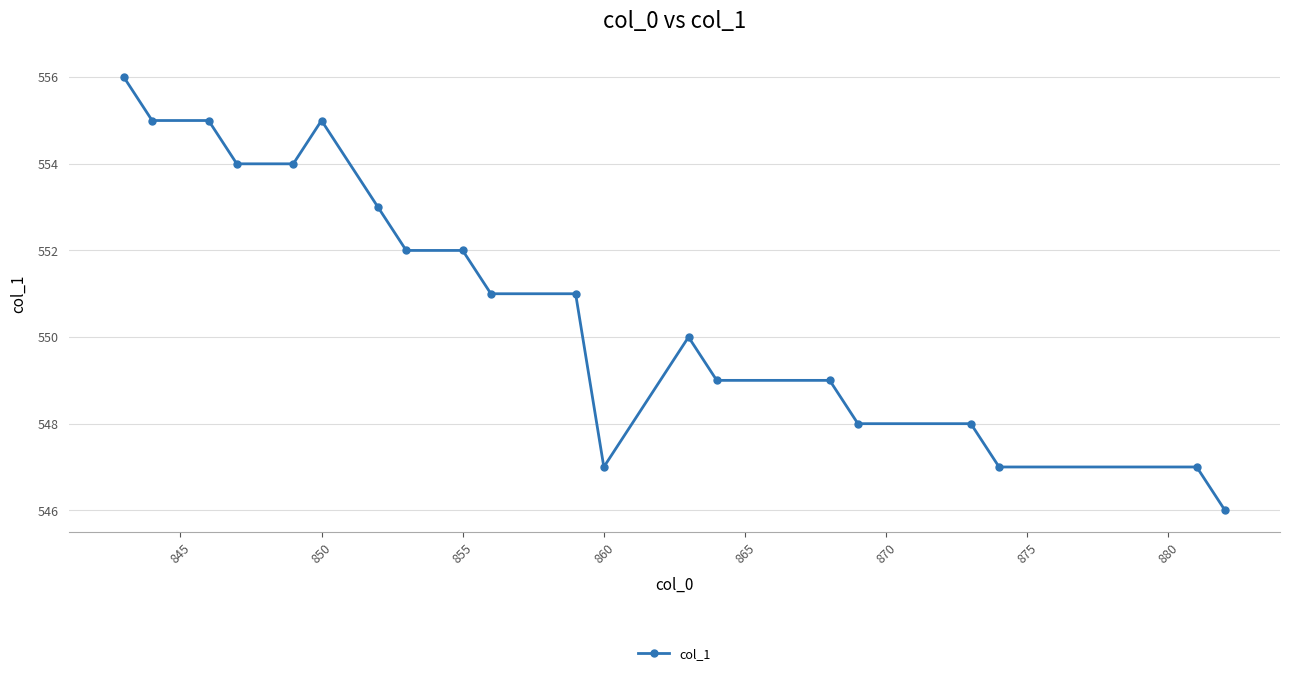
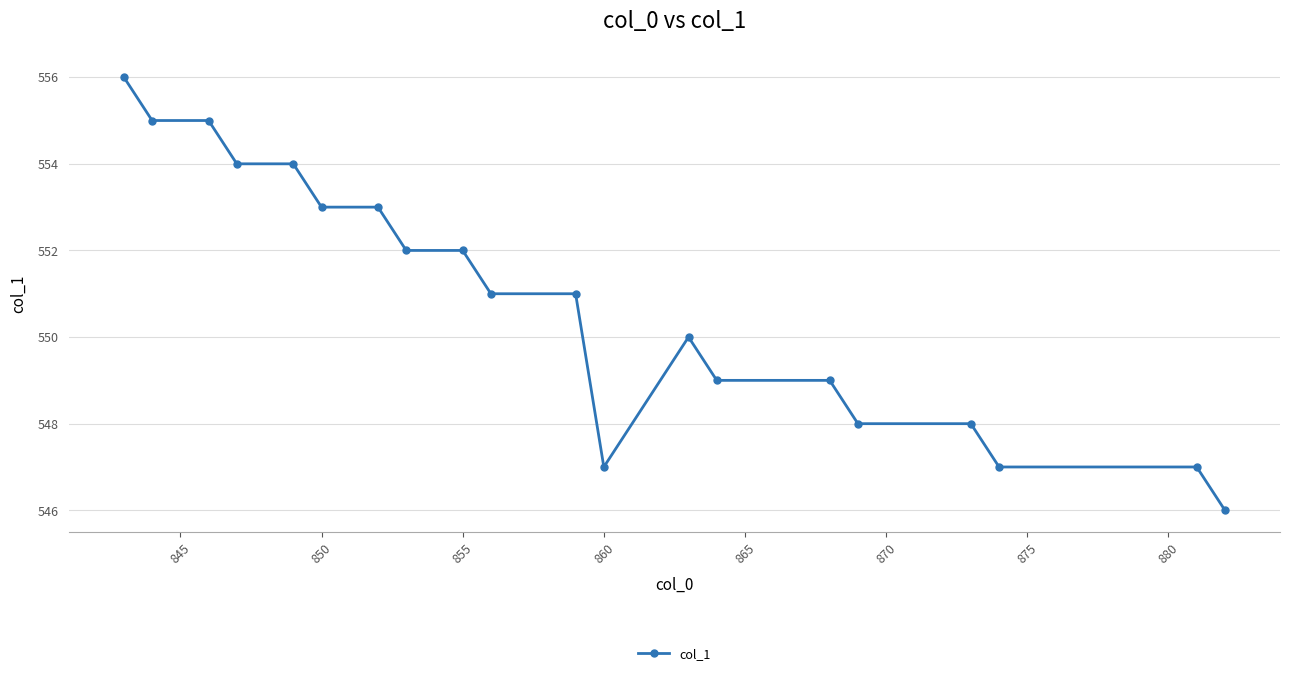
850: 555 -> 553
